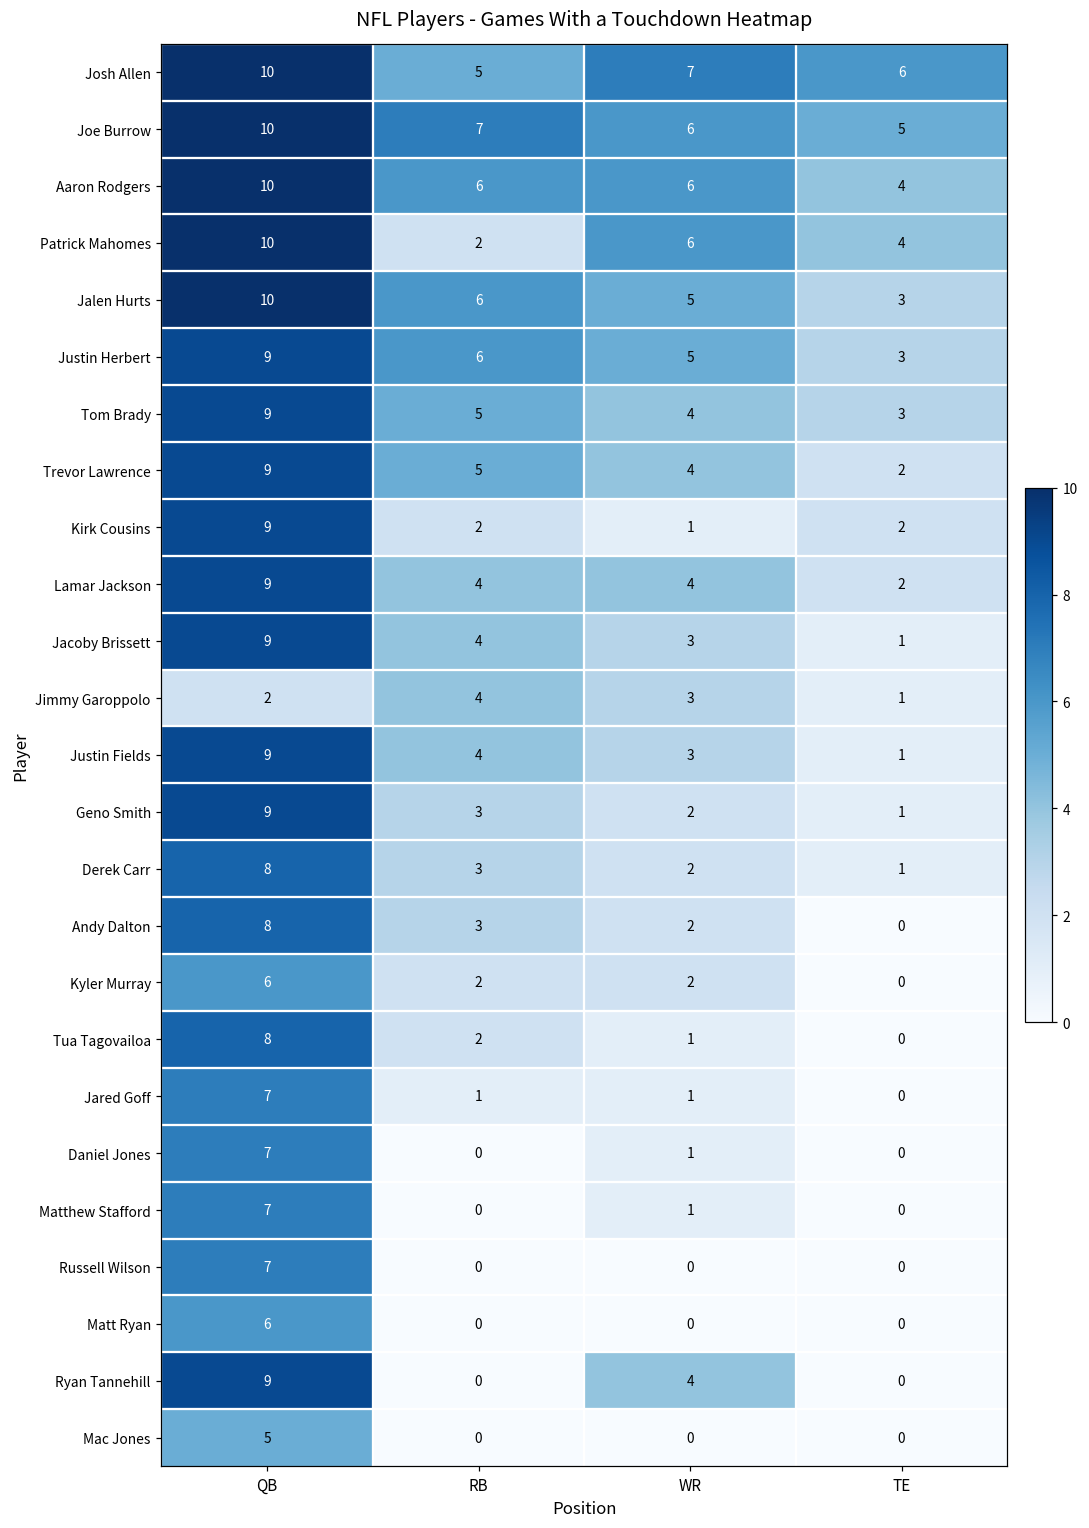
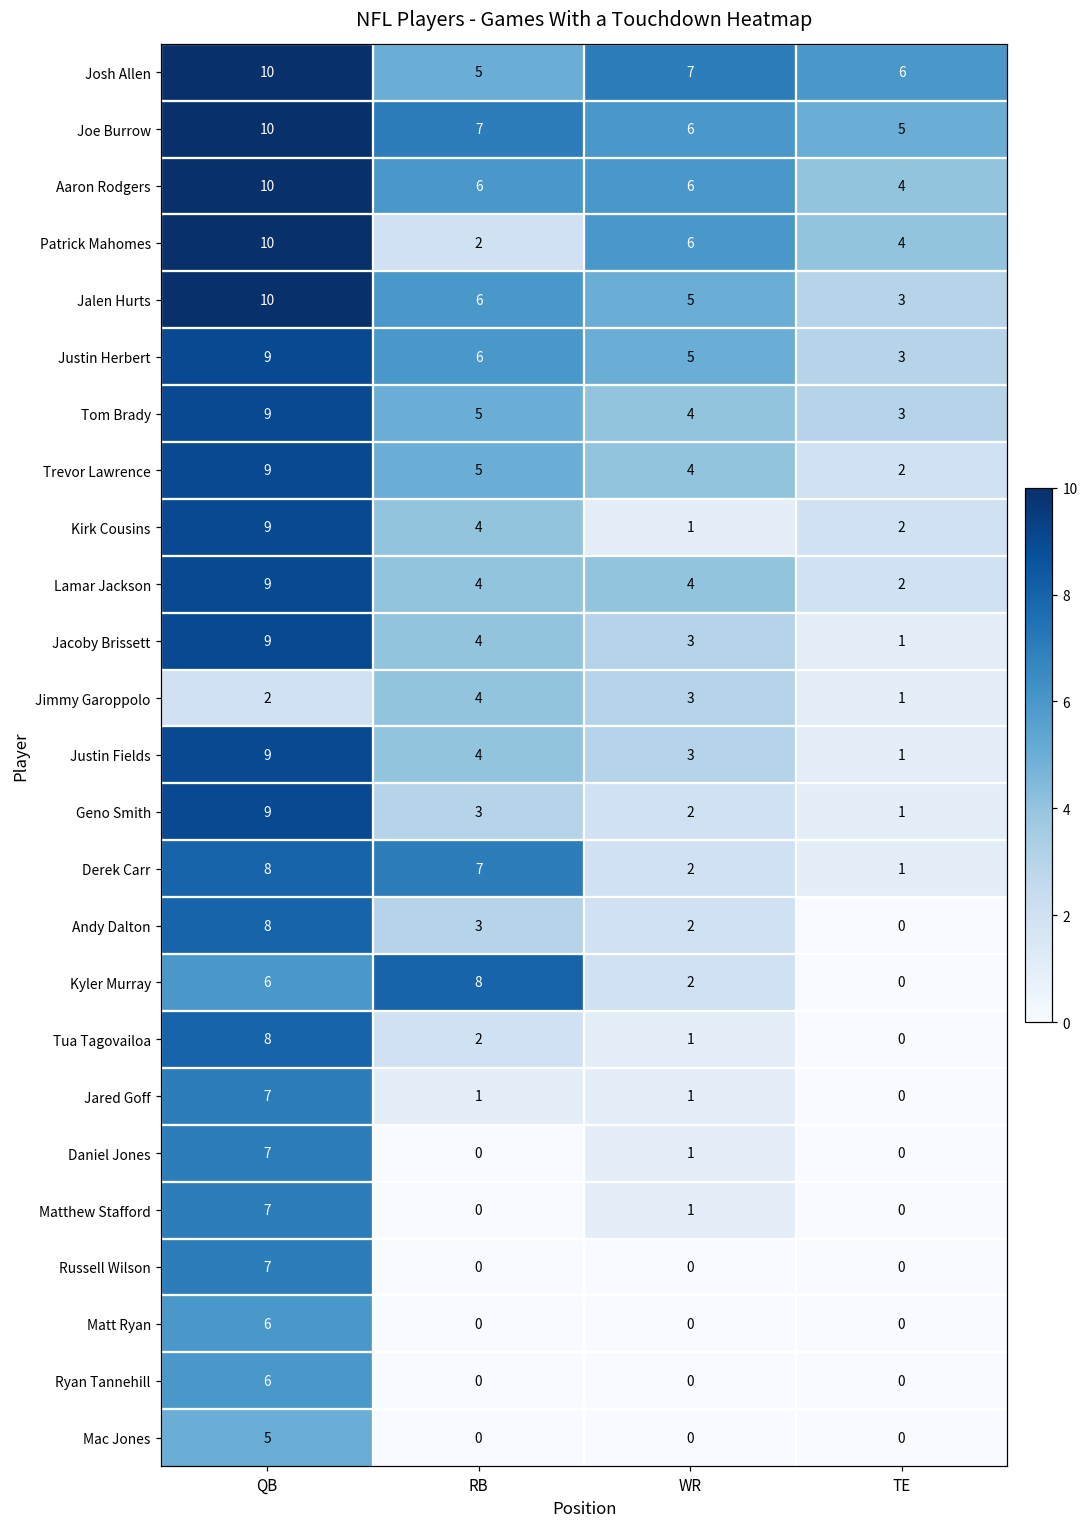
Kirk Cousins, RB: 2 -> 4
Derek Carr, RB: 3 -> 7
Kyler Murray, RB: 2 -> 8
Ryan Tannehill, QB: 9 -> 6
Ryan Tannehill, WR: 4 -> 0
